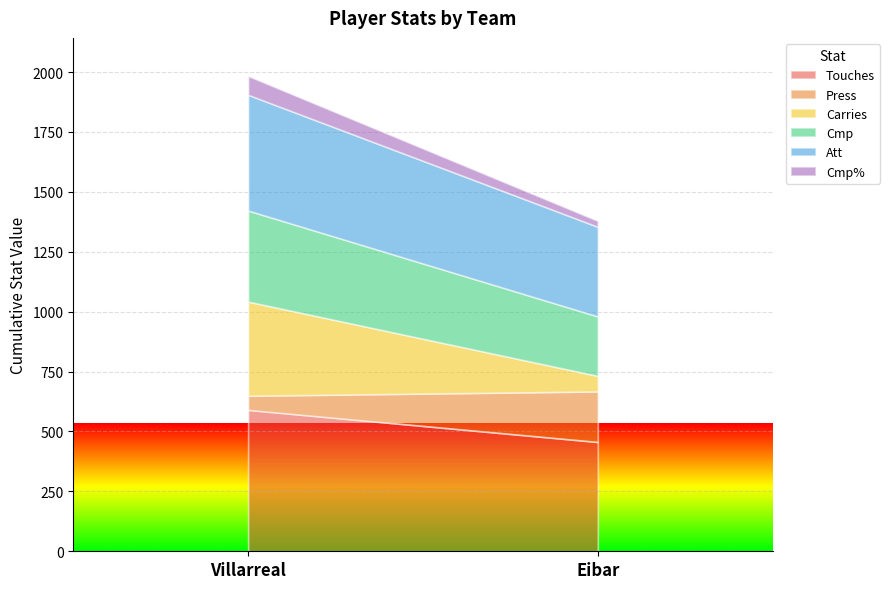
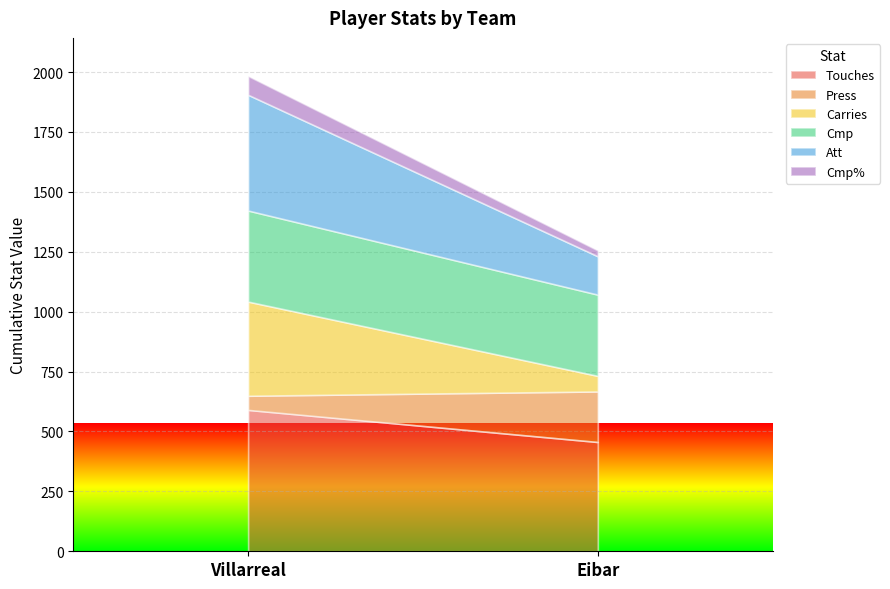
Cmp, Eibar: 250 -> 340
Att, Eibar: 370 -> 160
